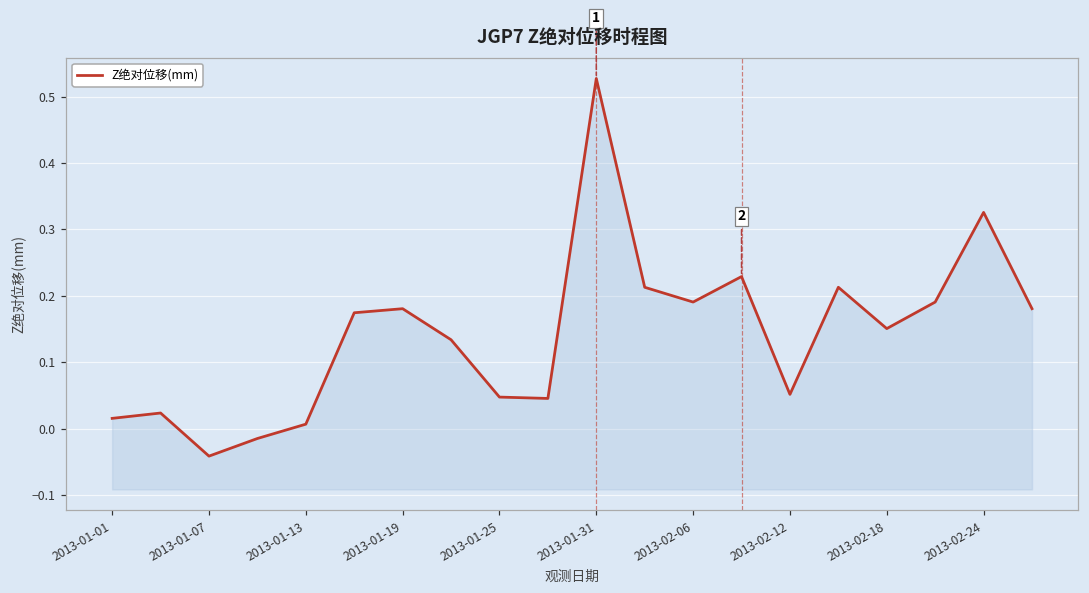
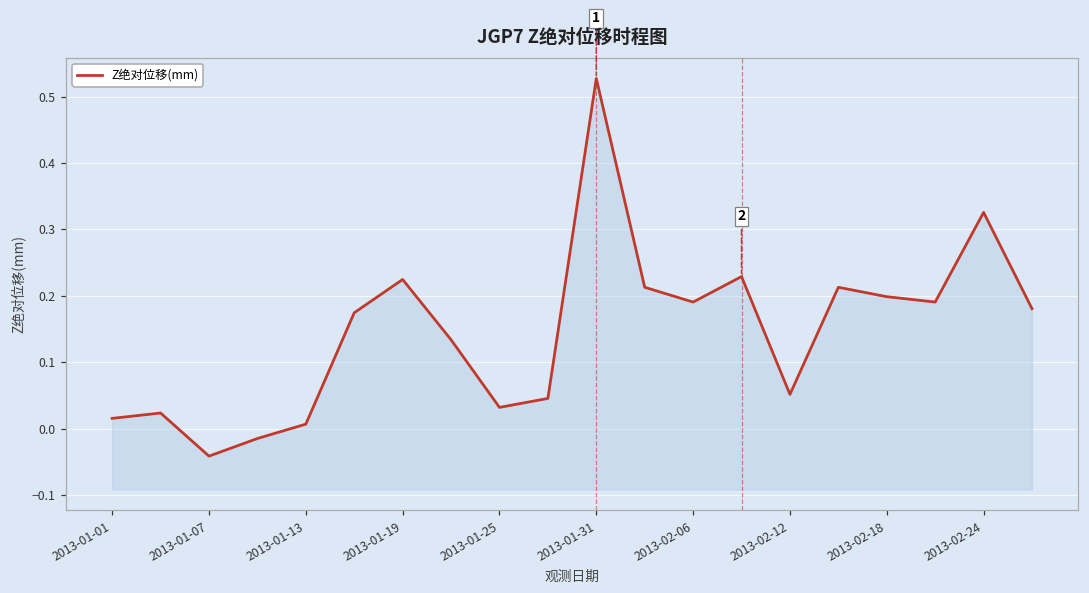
2013-01-19: 0.18 -> 0.22
2013-01-25: 0.05 -> 0.03
2013-02-18: 0.15 -> 0.20
